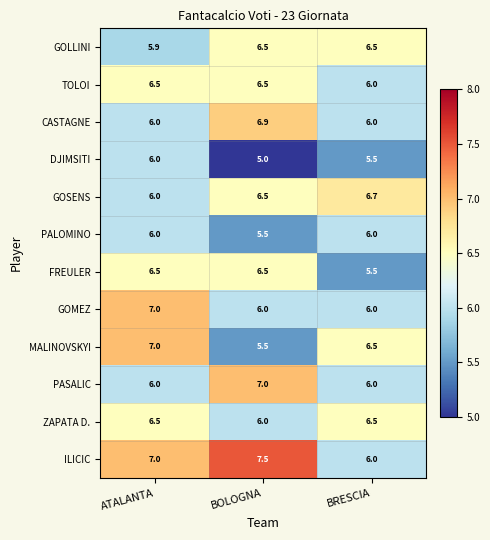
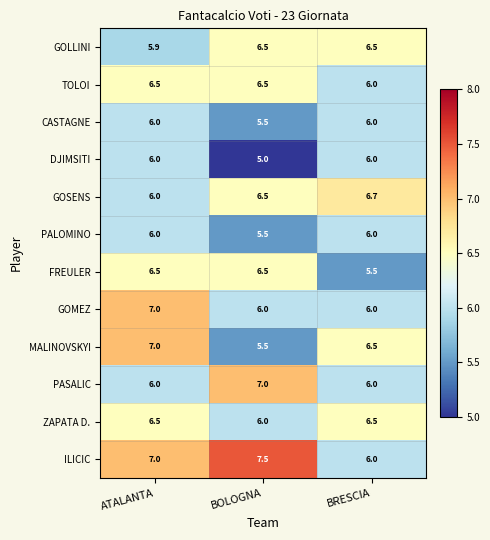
CASTAGNE, BOLOGNA: 6.9 -> 5.5
DJIMSITI, BRESCIA: 5.5 -> 6.0
